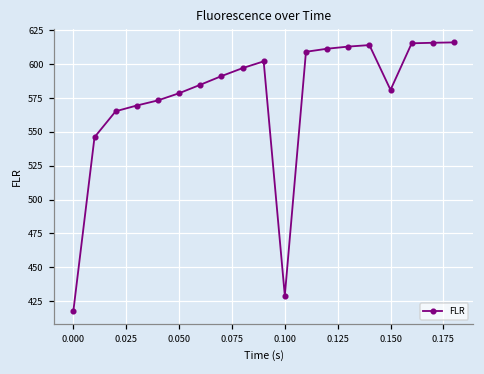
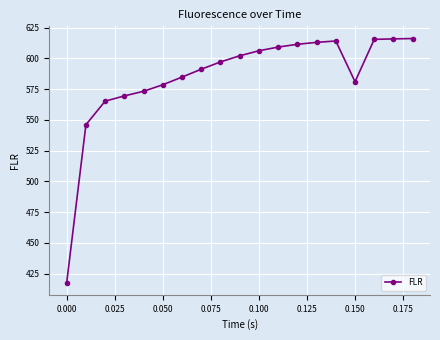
0.100: 429 -> 606
